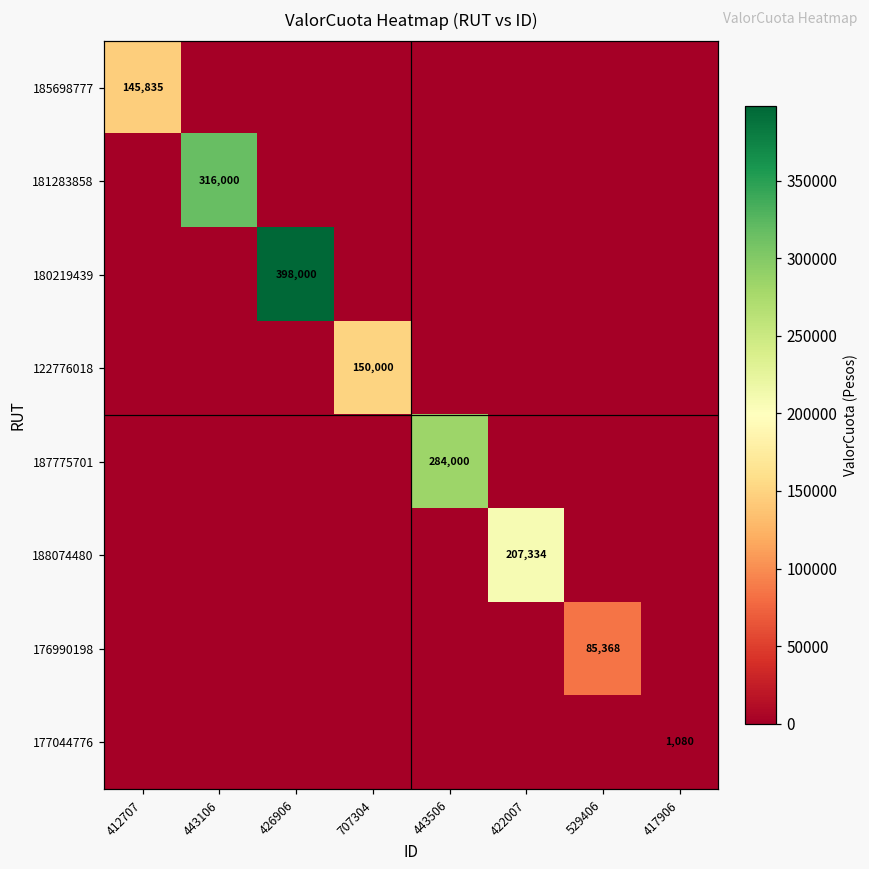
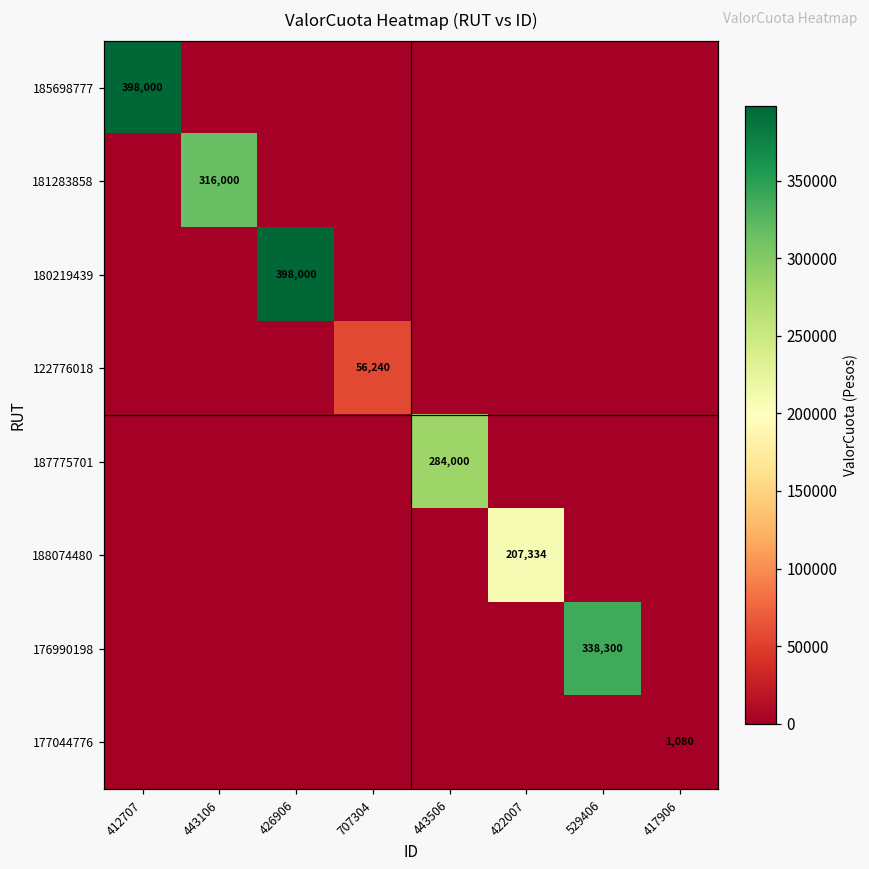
185698777, 412707: 145,835 -> 398,000
122776018, 707304: 150,000 -> 56,240
176990198, 529406: 85,368 -> 338,300
